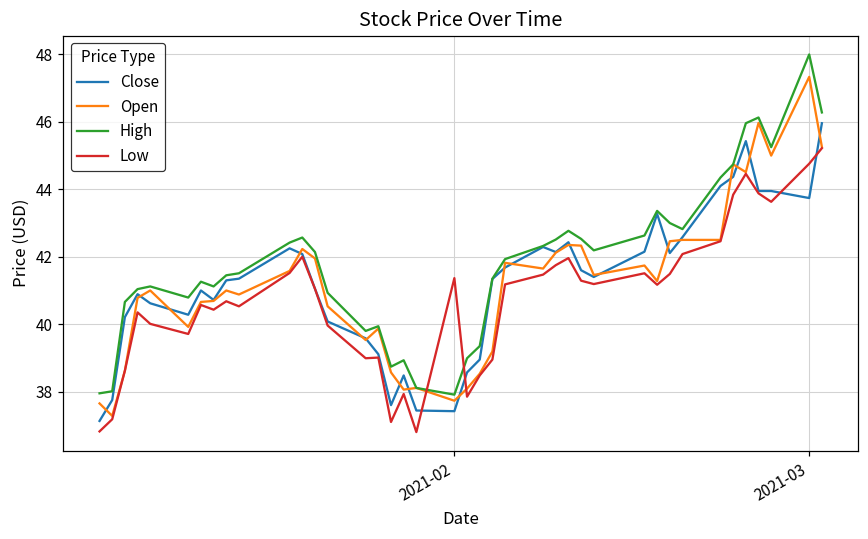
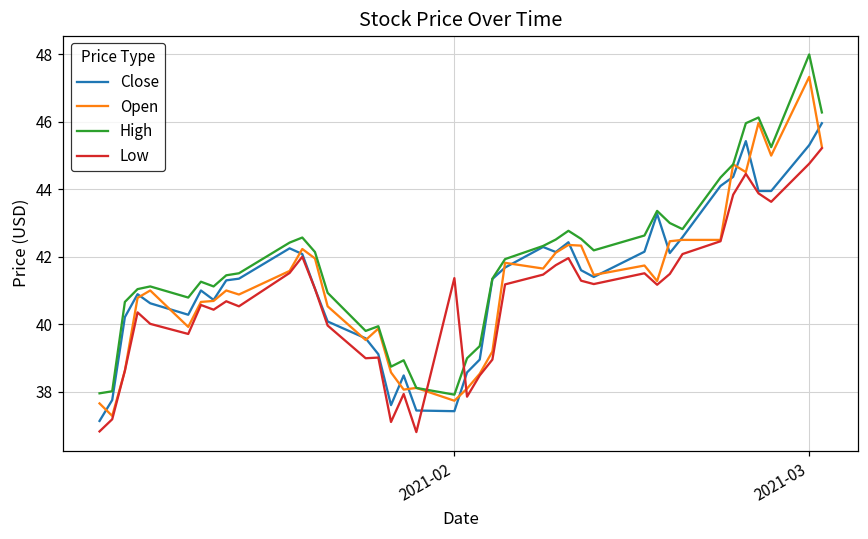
Close, 2021-03: 43.7 -> 45.3
